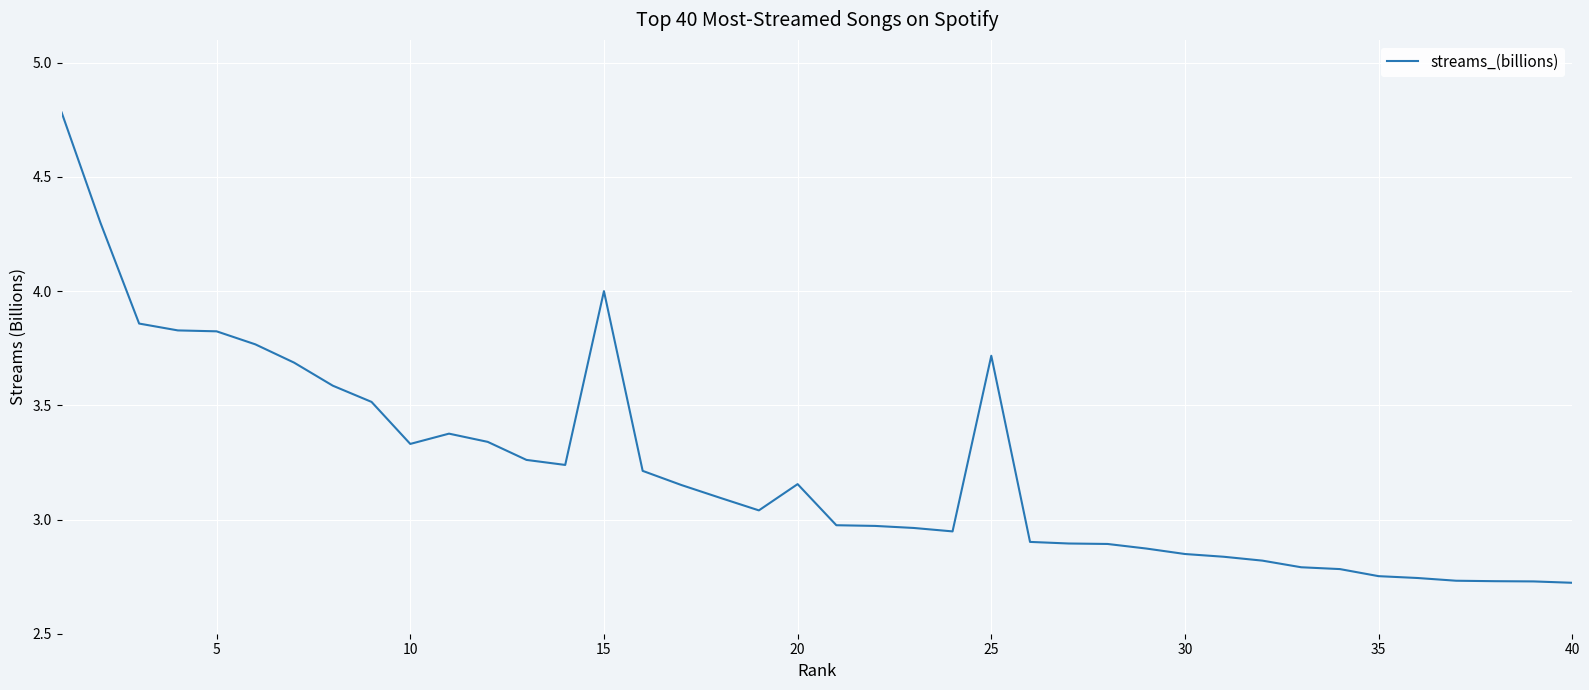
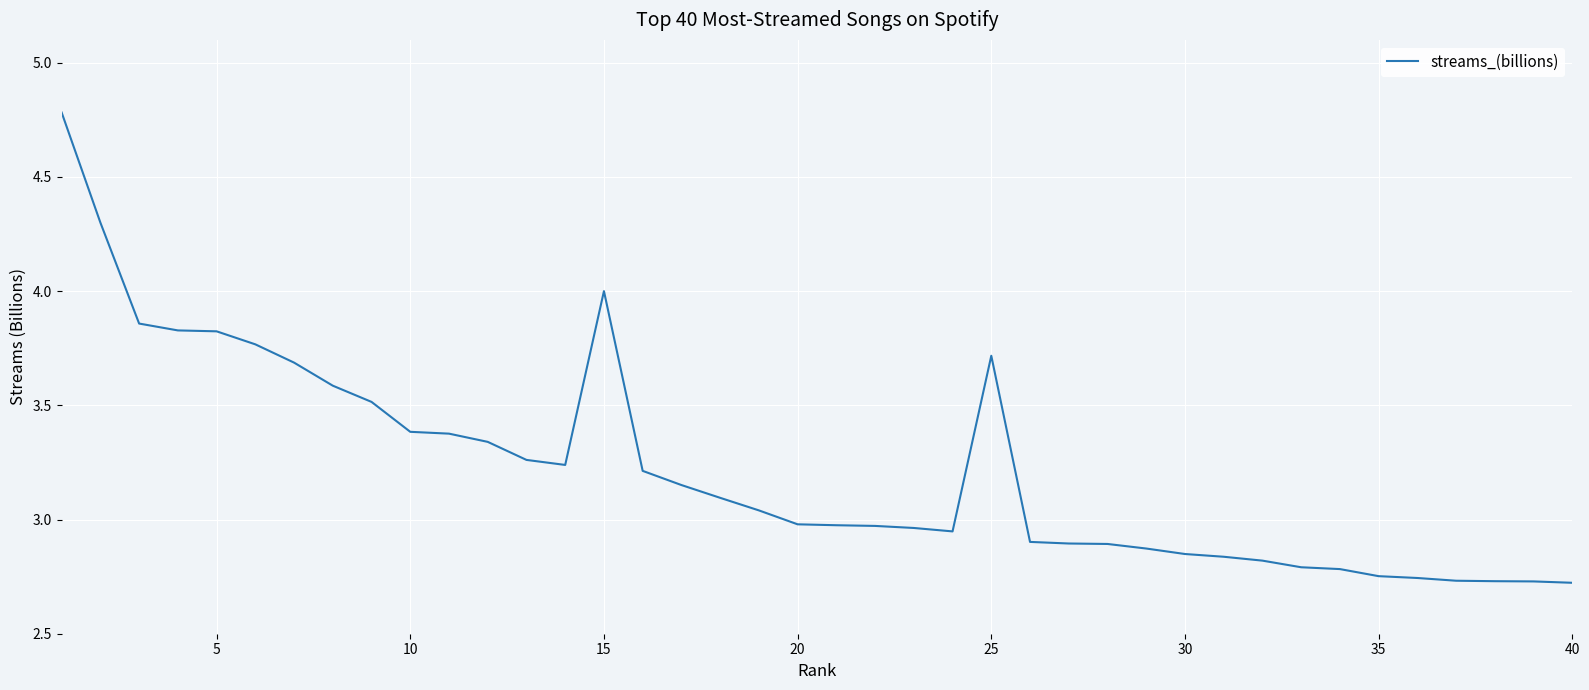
10: 3.33 -> 3.38
20: 3.16 -> 2.98
